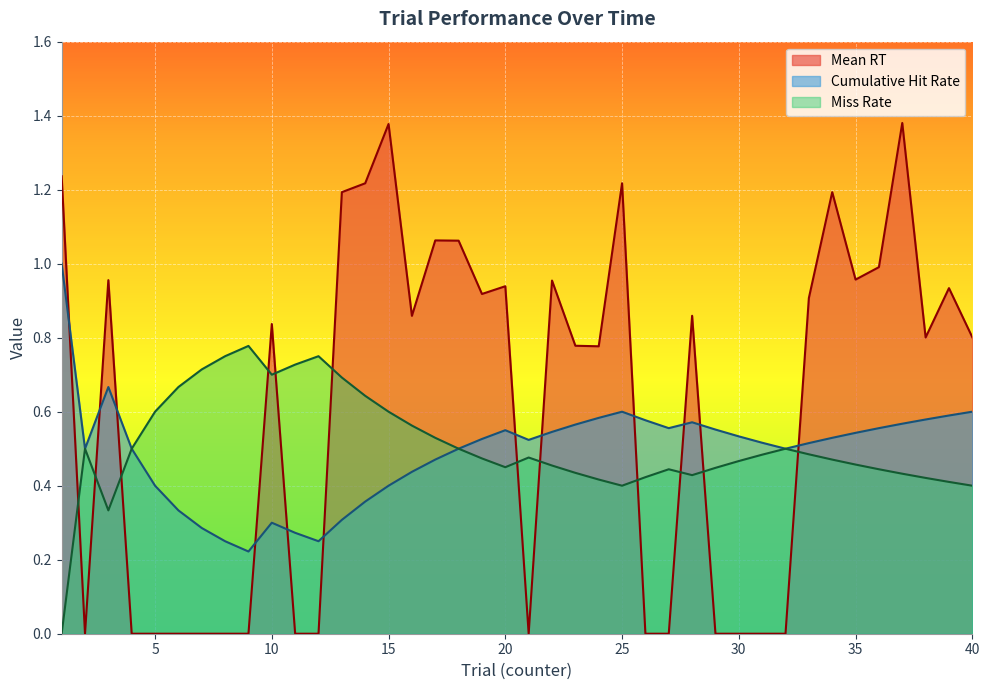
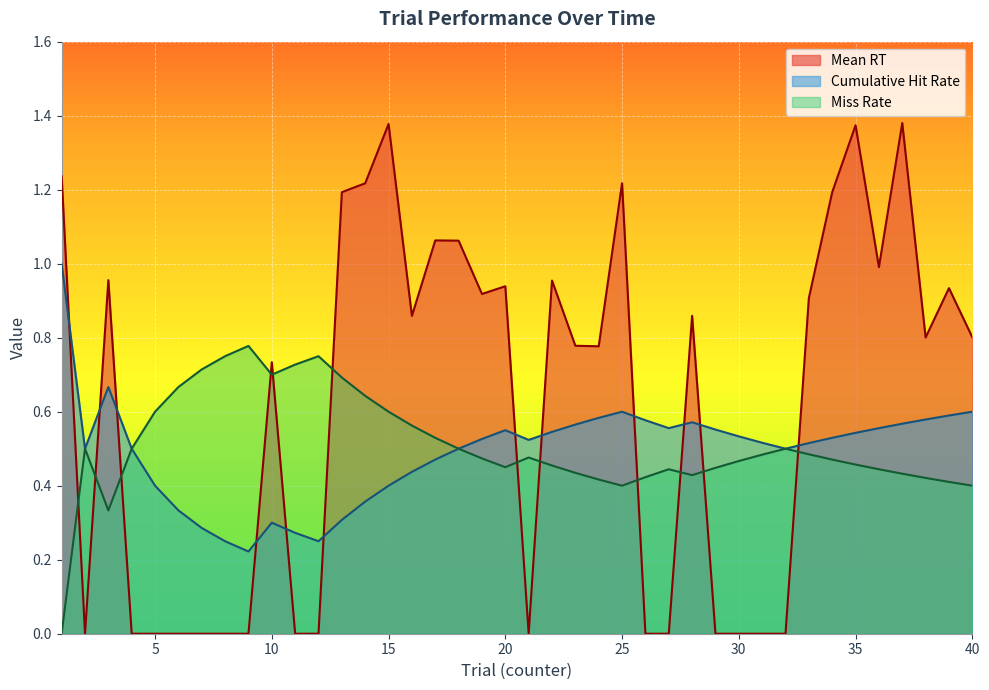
Mean RT, 10: 0.84 -> 0.73
Mean RT, 35: 0.96 -> 1.37
